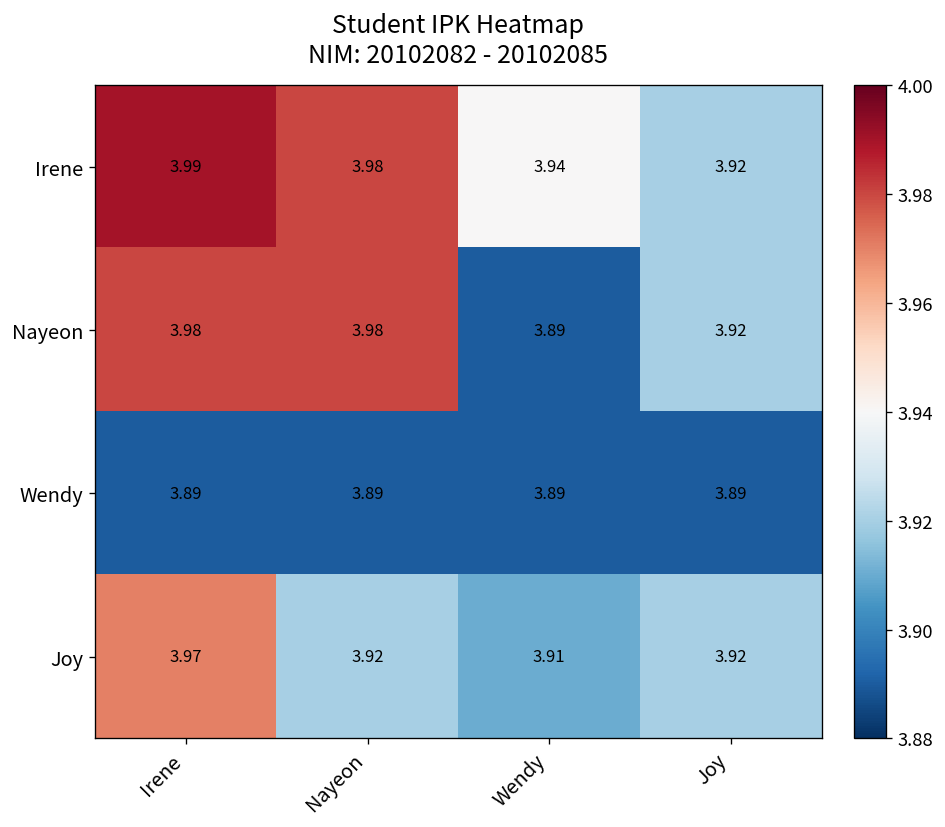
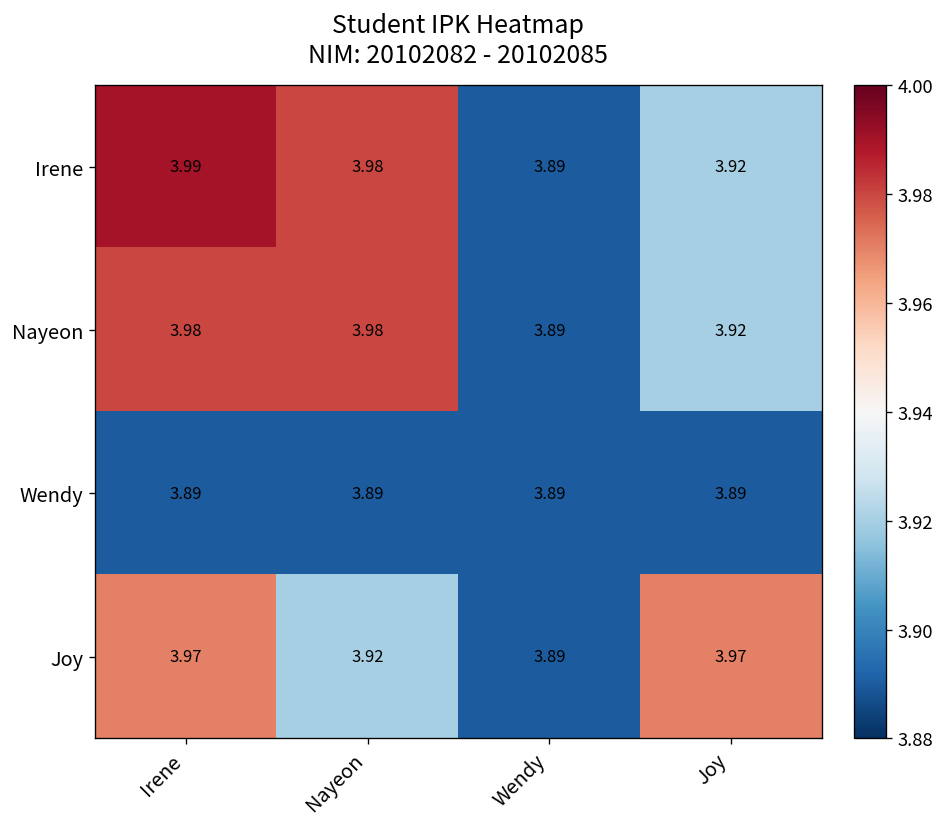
Irene, Wendy: 3.94 -> 3.89
Joy, Wendy: 3.91 -> 3.89
Joy, Joy: 3.92 -> 3.97
